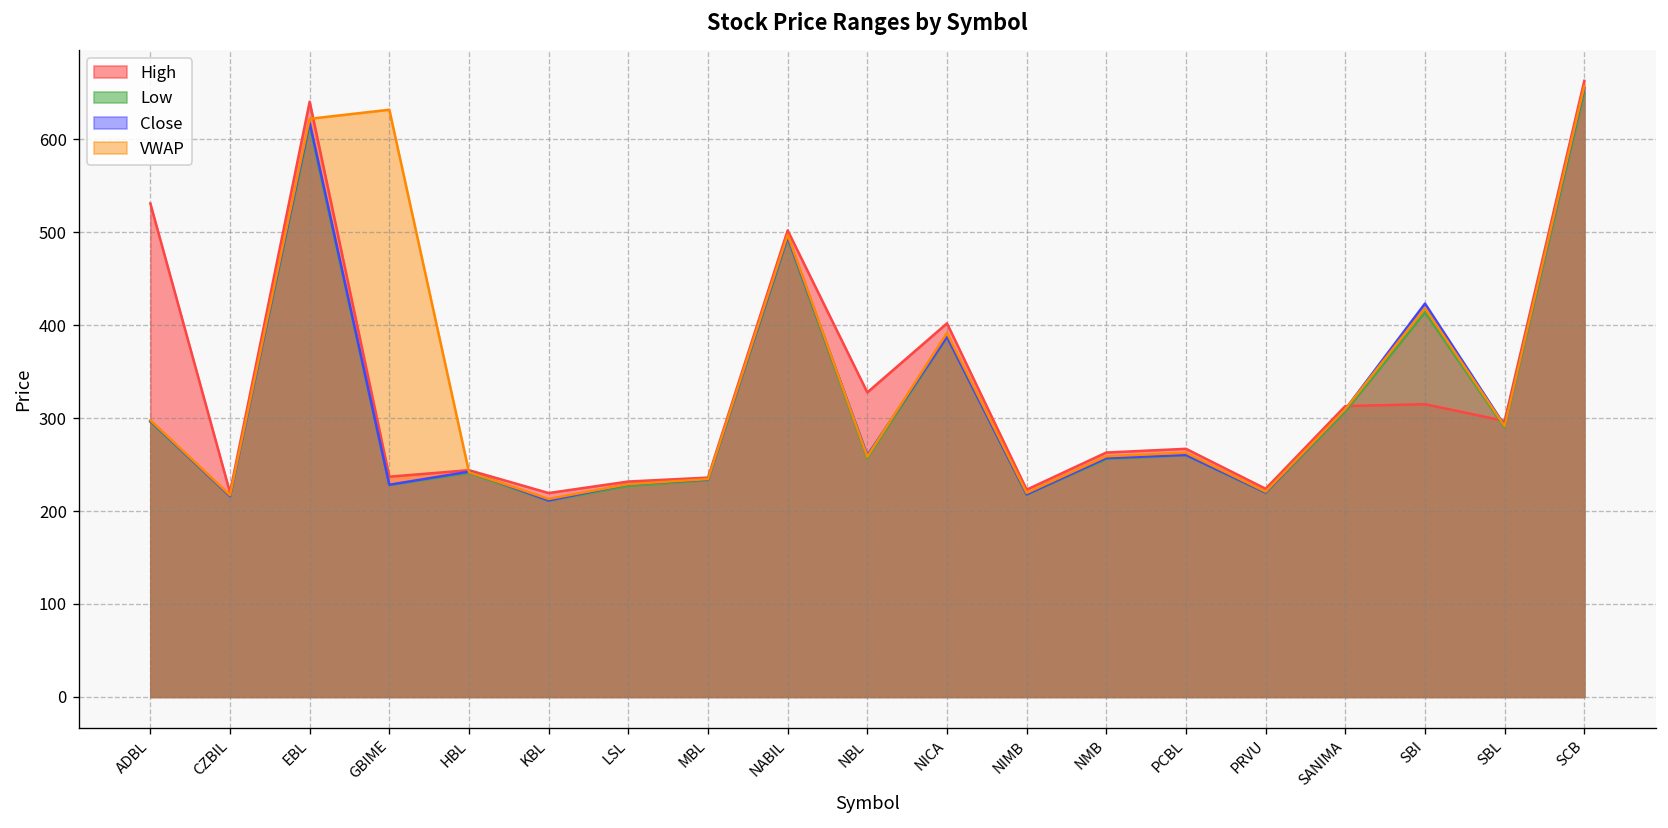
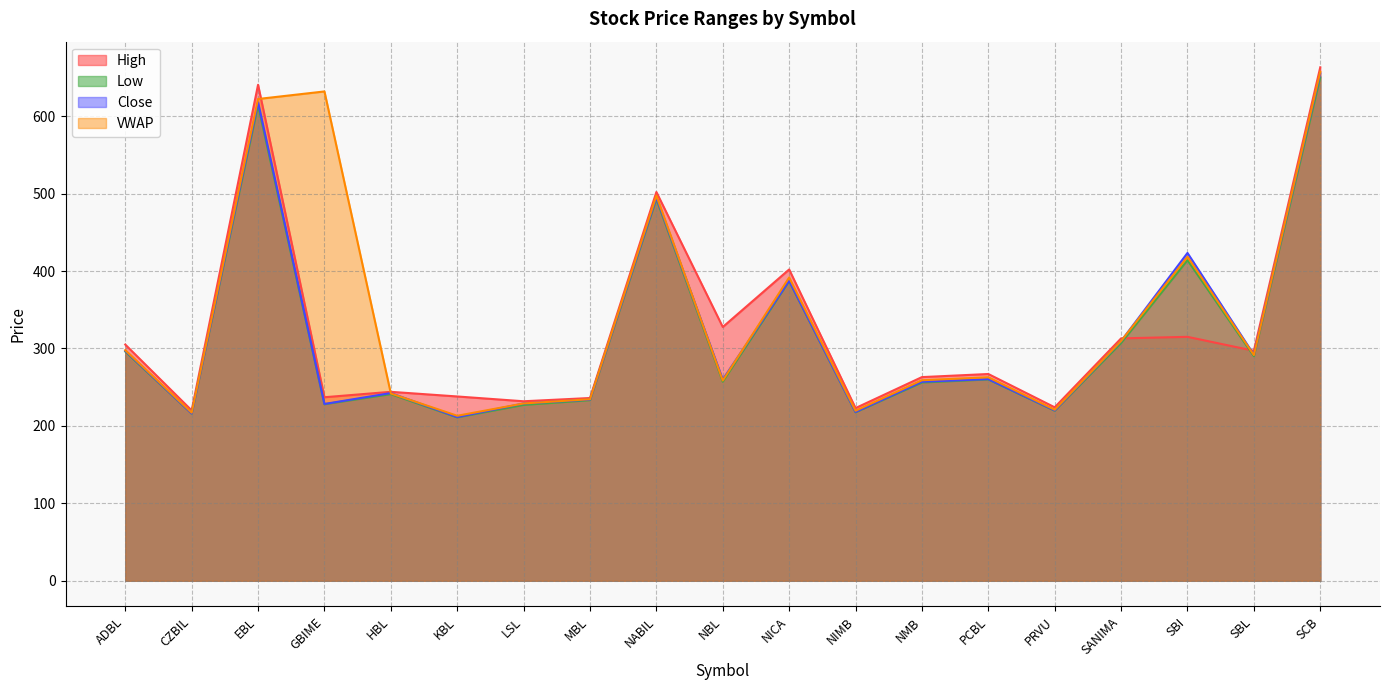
High, ADBL: 530 -> 310
High, KBL: 220 -> 240
